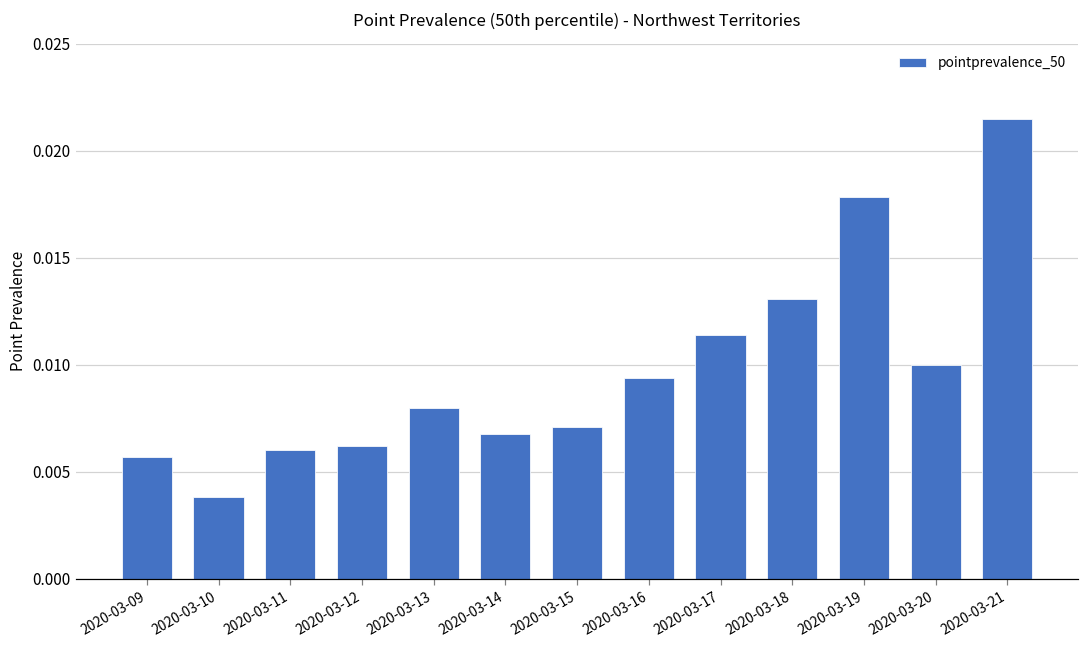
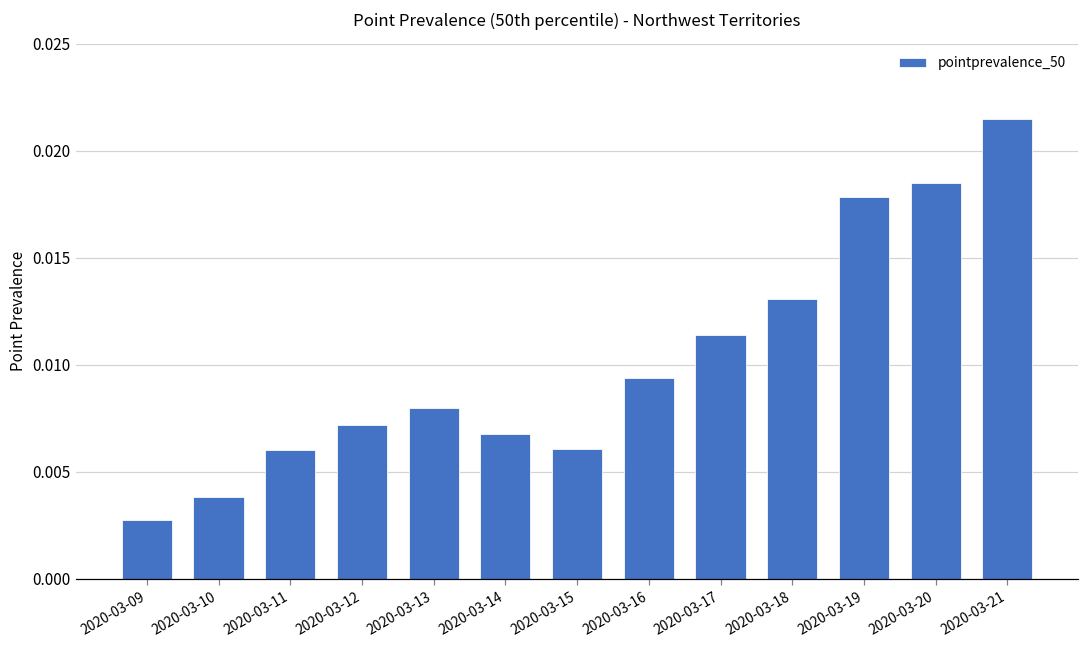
2020-03-09: 0.0057 -> 0.0027
2020-03-12: 0.0062 -> 0.0072
2020-03-15: 0.0071 -> 0.0061
2020-03-20: 0.0100 -> 0.0185
